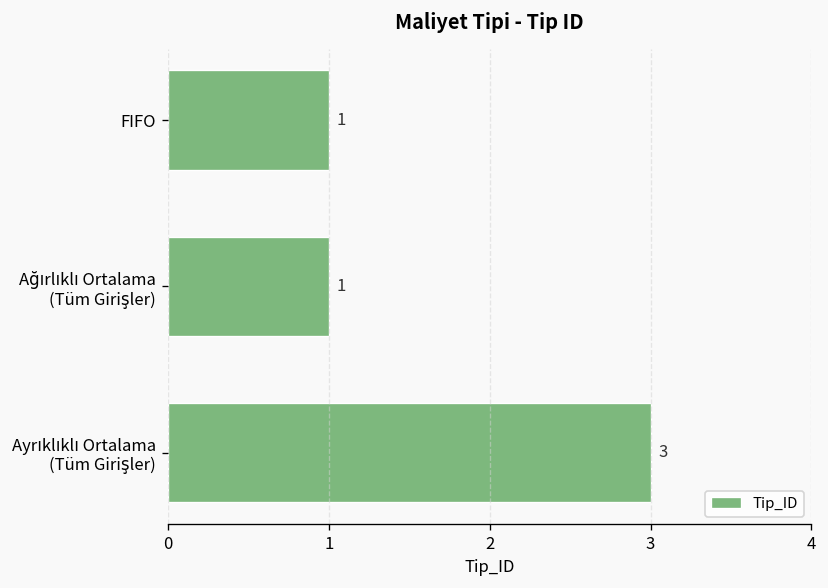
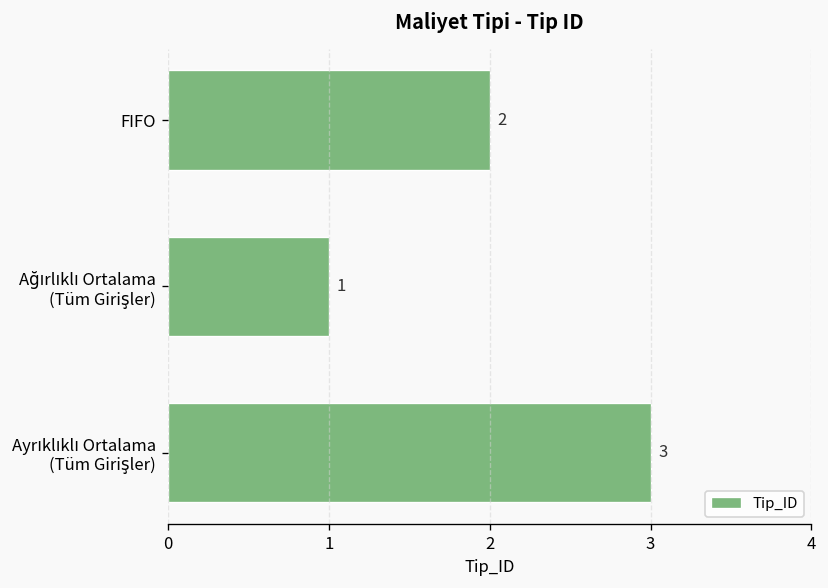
FIFO: 1 -> 2
